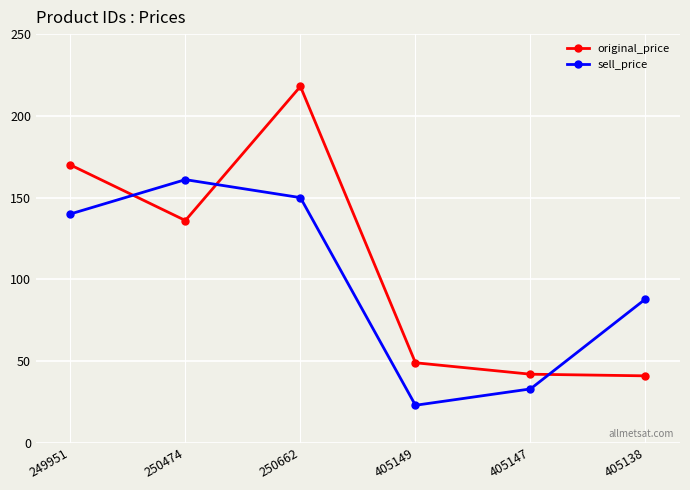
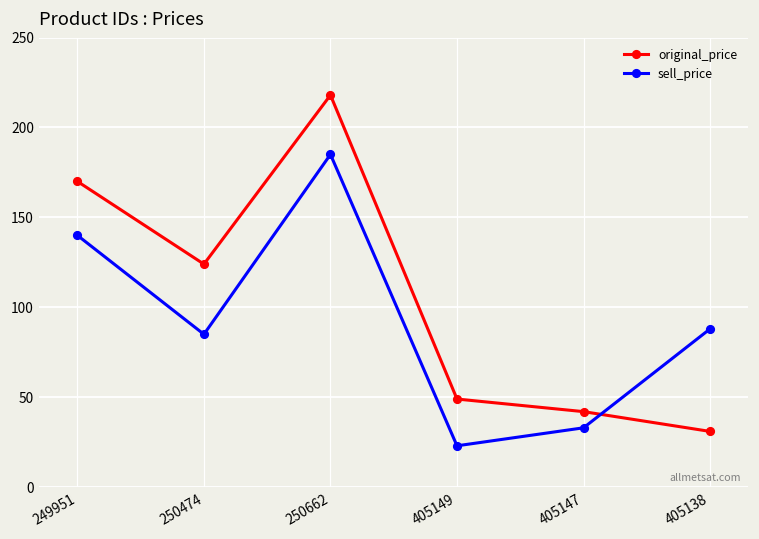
original_price, 250474: 136 -> 124
sell_price, 250474: 161 -> 85
sell_price, 250662: 150 -> 185
original_price, 405138: 41 -> 31
